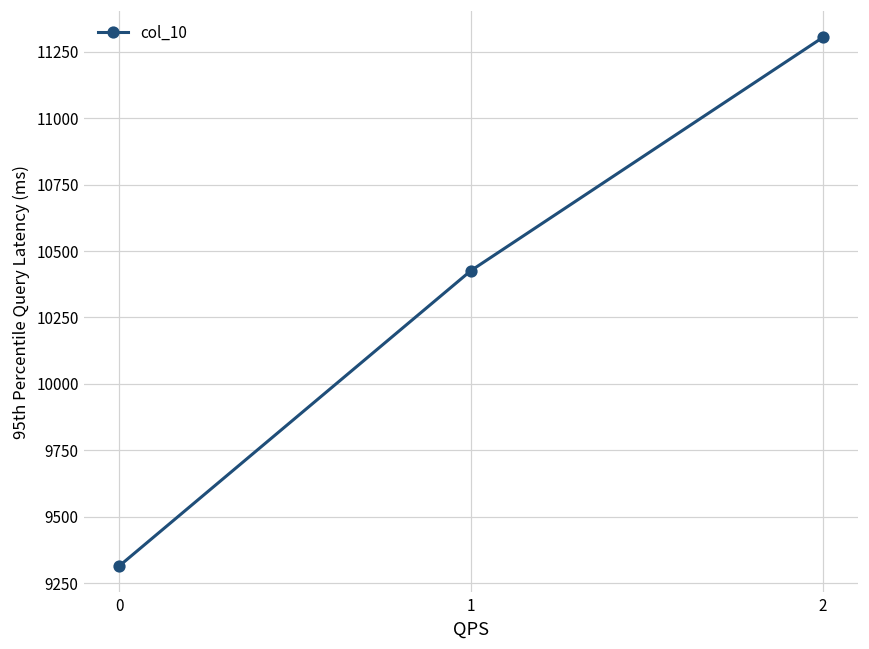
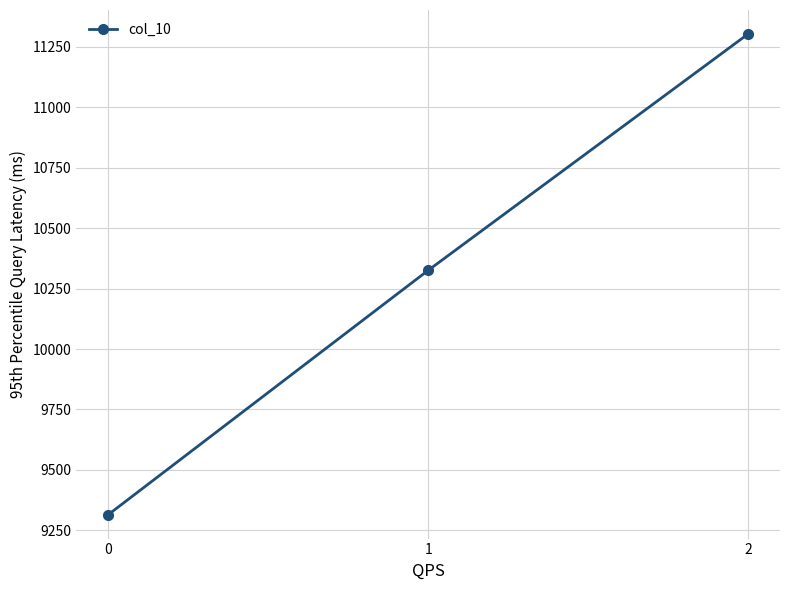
1: 10430 -> 10330
